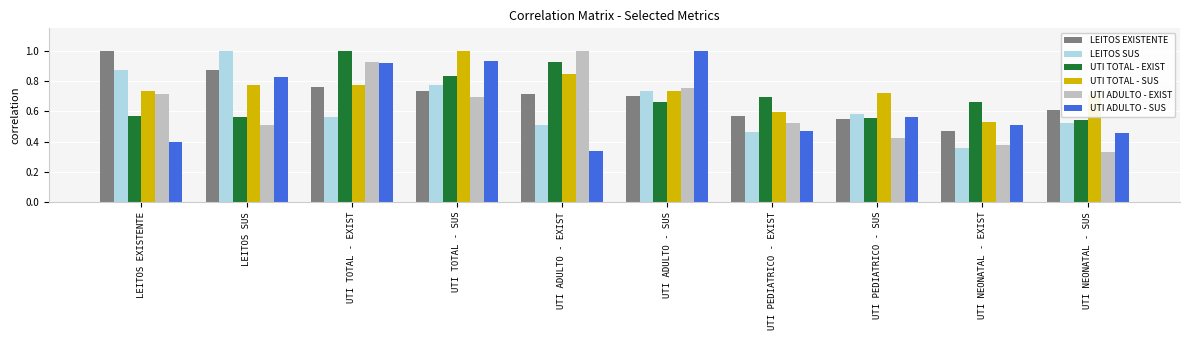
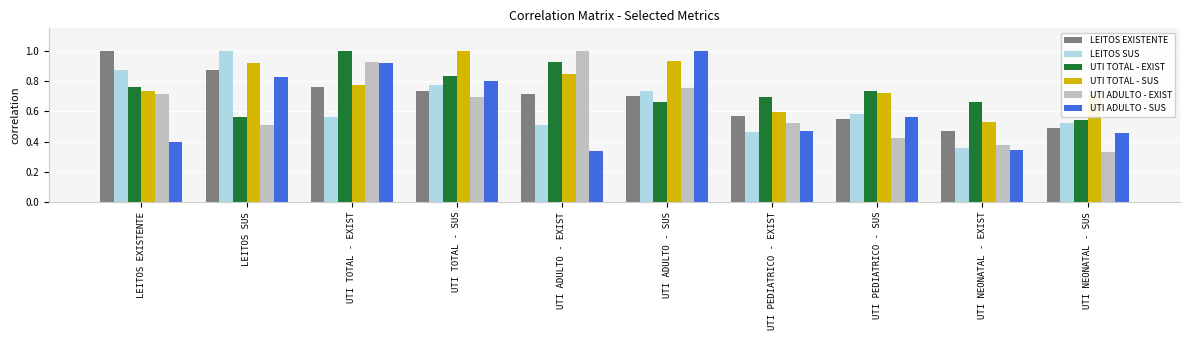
UTI TOTAL - EXIST, LEITOS EXISTENTE: 0.57 -> 0.76
UTI TOTAL - SUS, LEITOS SUS: 0.78 -> 0.92
UTI ADULTO - SUS, UTI TOTAL - SUS: 0.93 -> 0.80
UTI TOTAL - SUS, UTI ADULTO - SUS: 0.73 -> 0.93
UTI TOTAL - EXIST, UTI PEDIATRICO - SUS: 0.56 -> 0.73
UTI ADULTO - SUS, UTI NEONATAL - EXIST: 0.51 -> 0.34
LEITOS EXISTENTE, UTI NEONATAL - SUS: 0.61 -> 0.49
